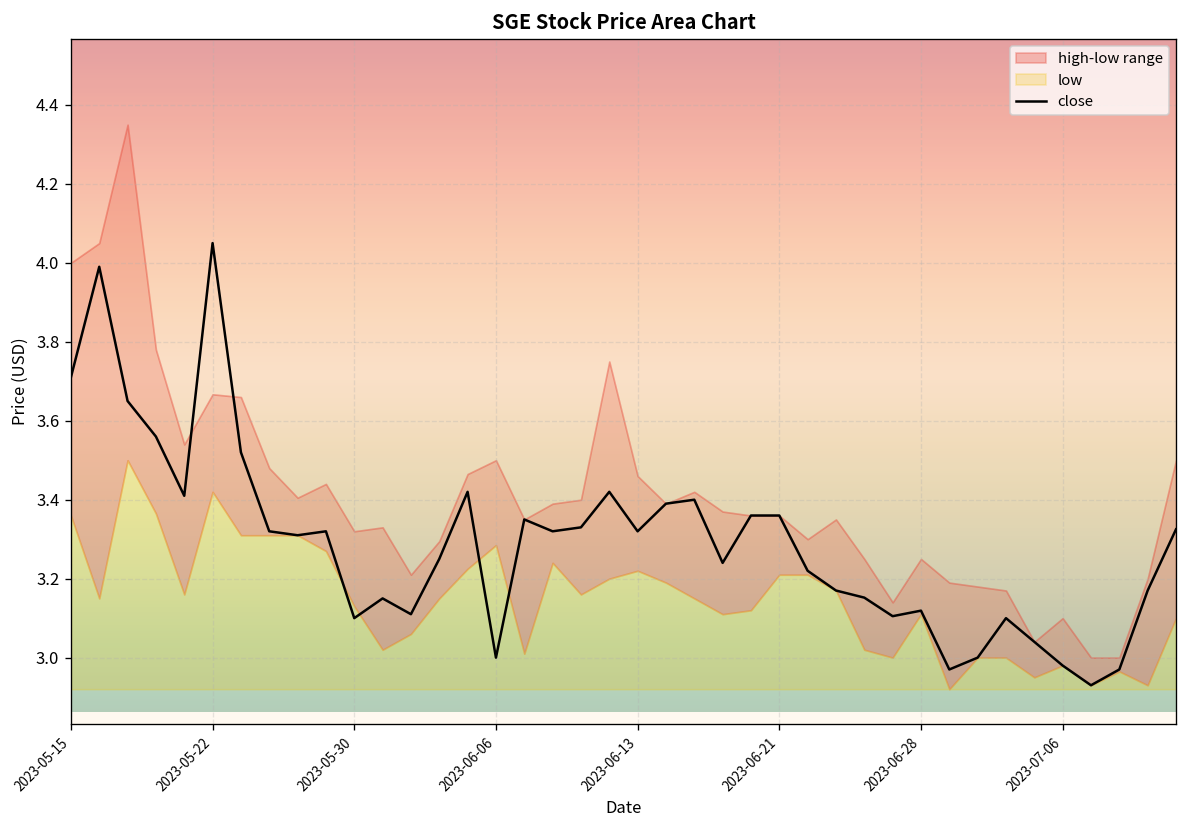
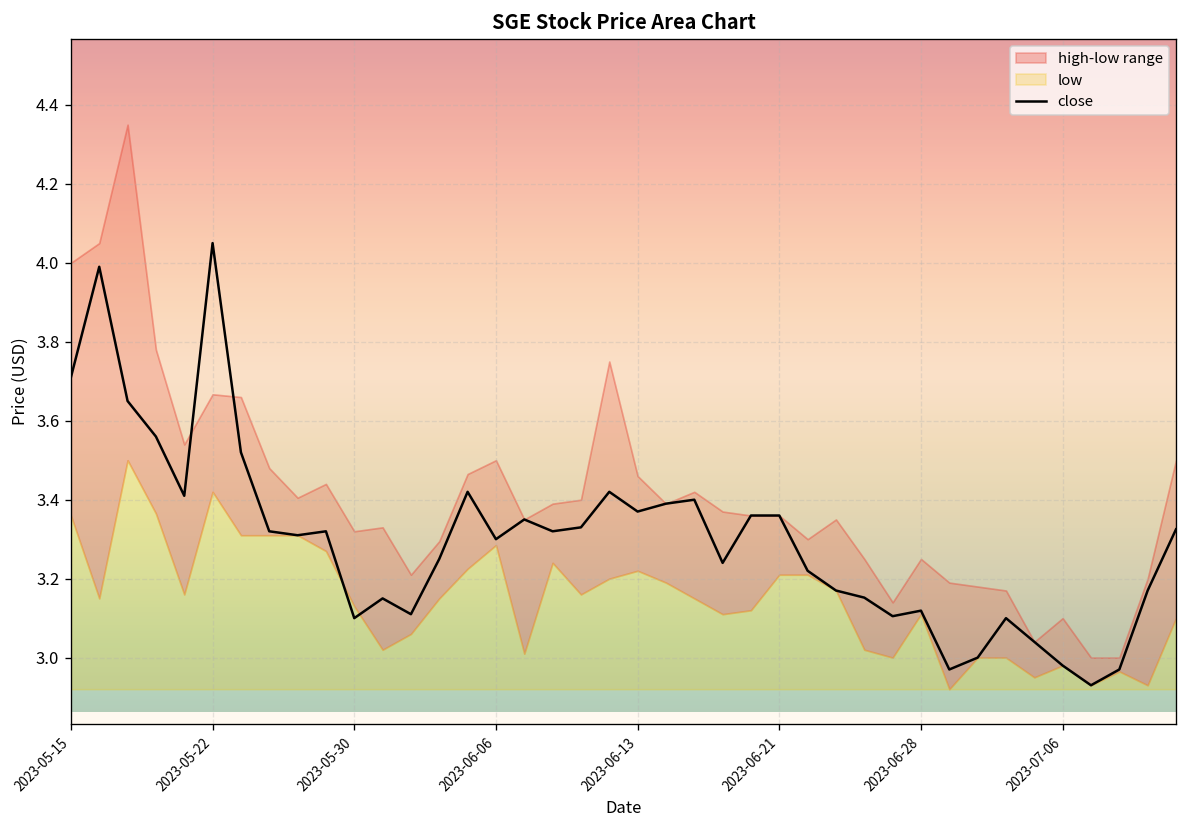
close, 2023-06-06: 3.0 -> 3.3
close, 2023-06-13: 3.32 -> 3.37
